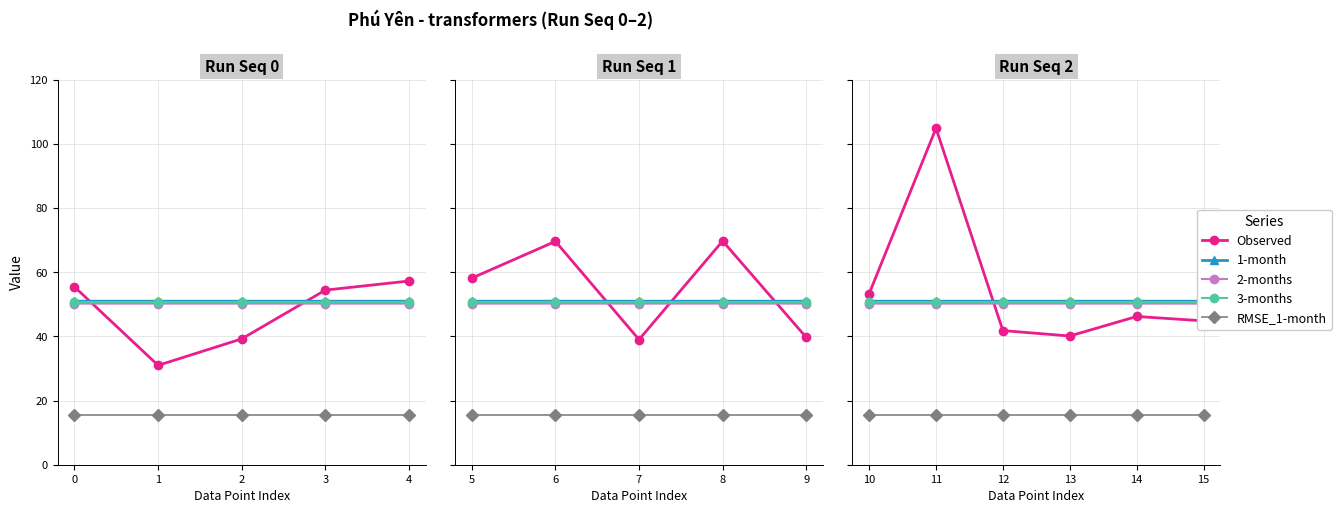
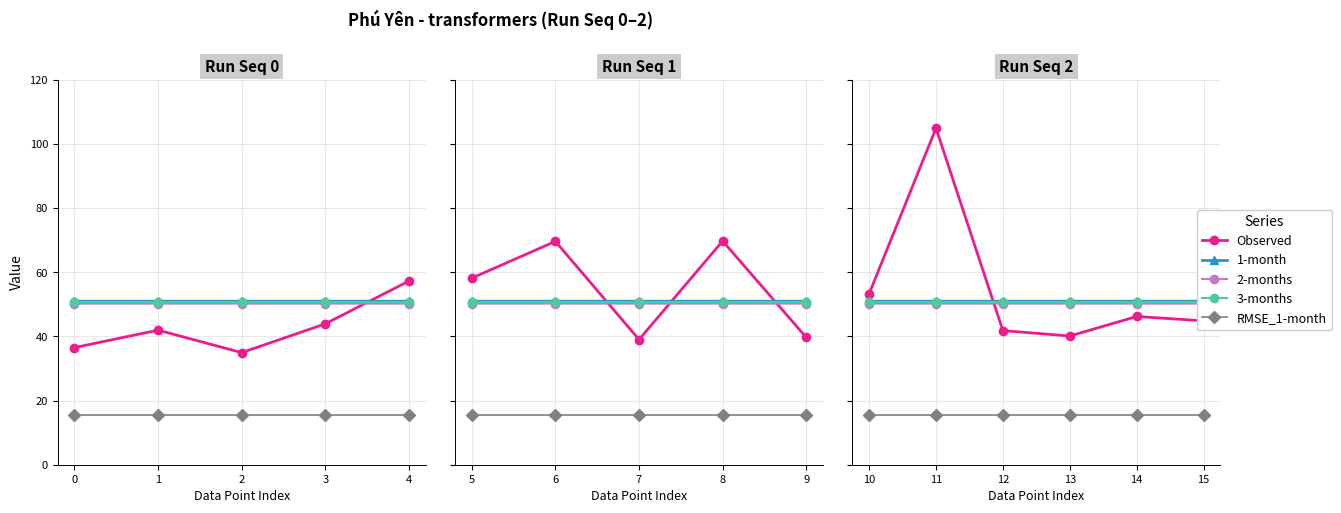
Run Seq 0, Observed, 0: 55 -> 37
Run Seq 0, Observed, 1: 31 -> 42
Run Seq 0, Observed, 2: 39 -> 35
Run Seq 0, Observed, 3: 54 -> 44
